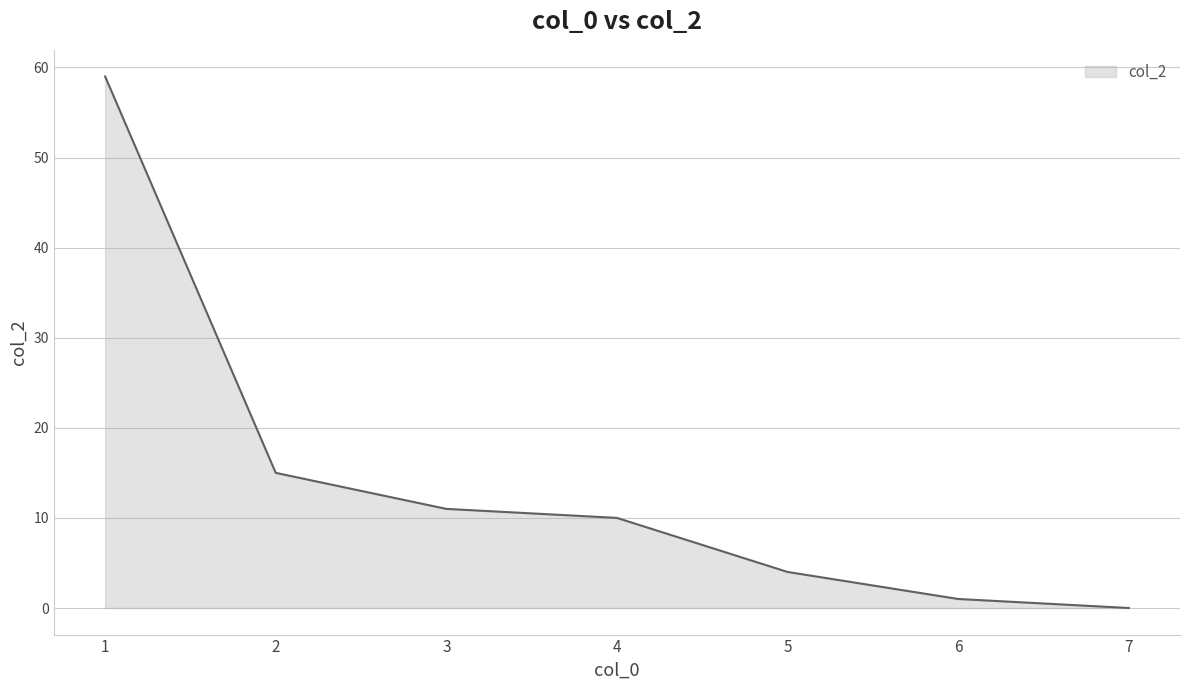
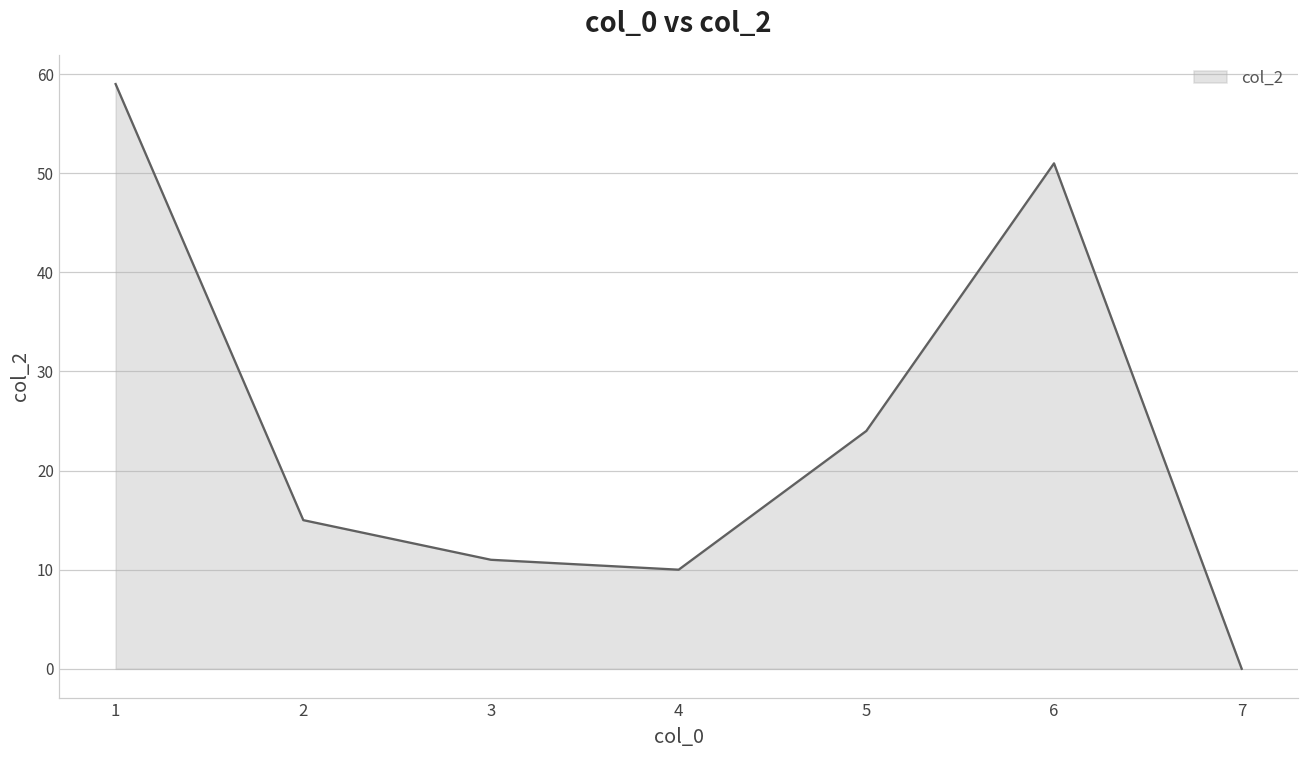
5: 4 -> 24
6: 1 -> 51
